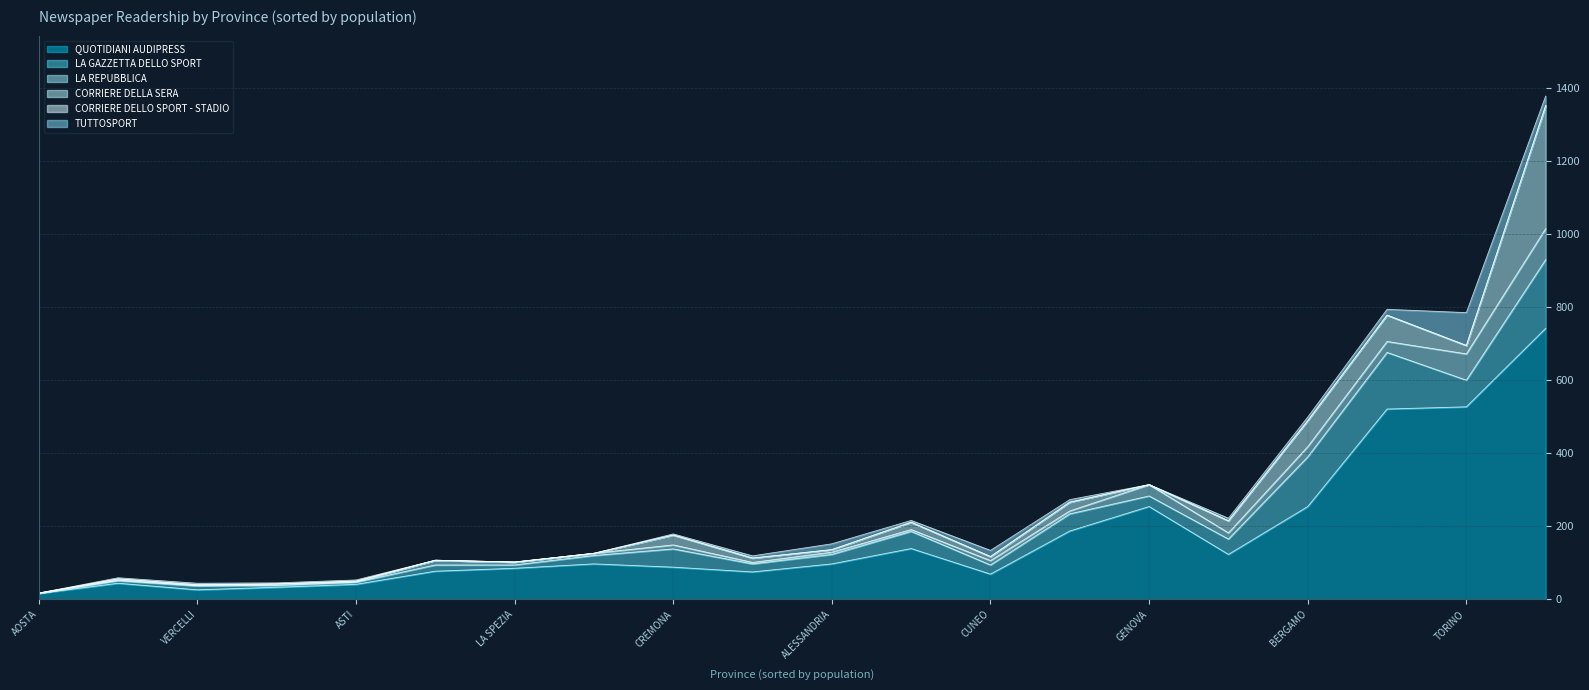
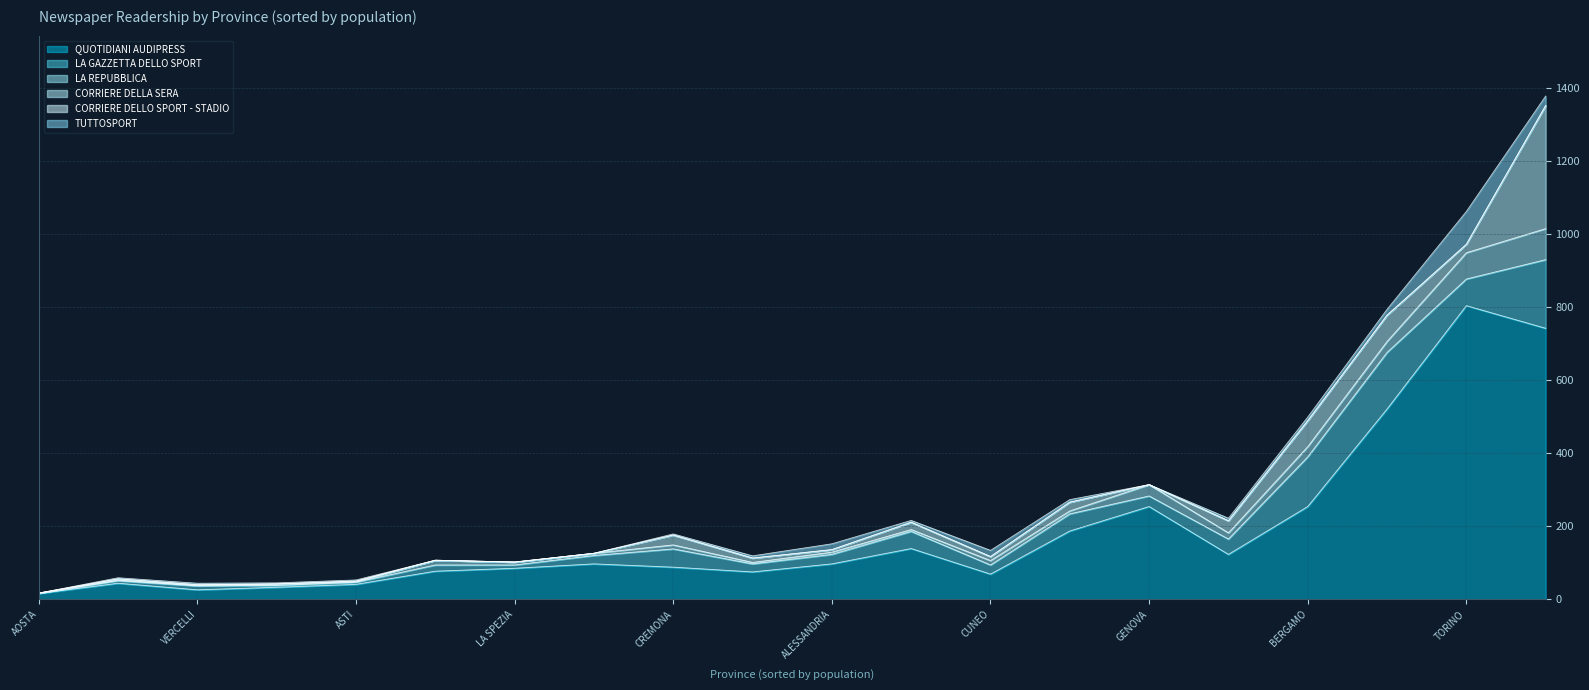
QUOTIDIANI AUDIPRESS, TORINO: 530 -> 800
